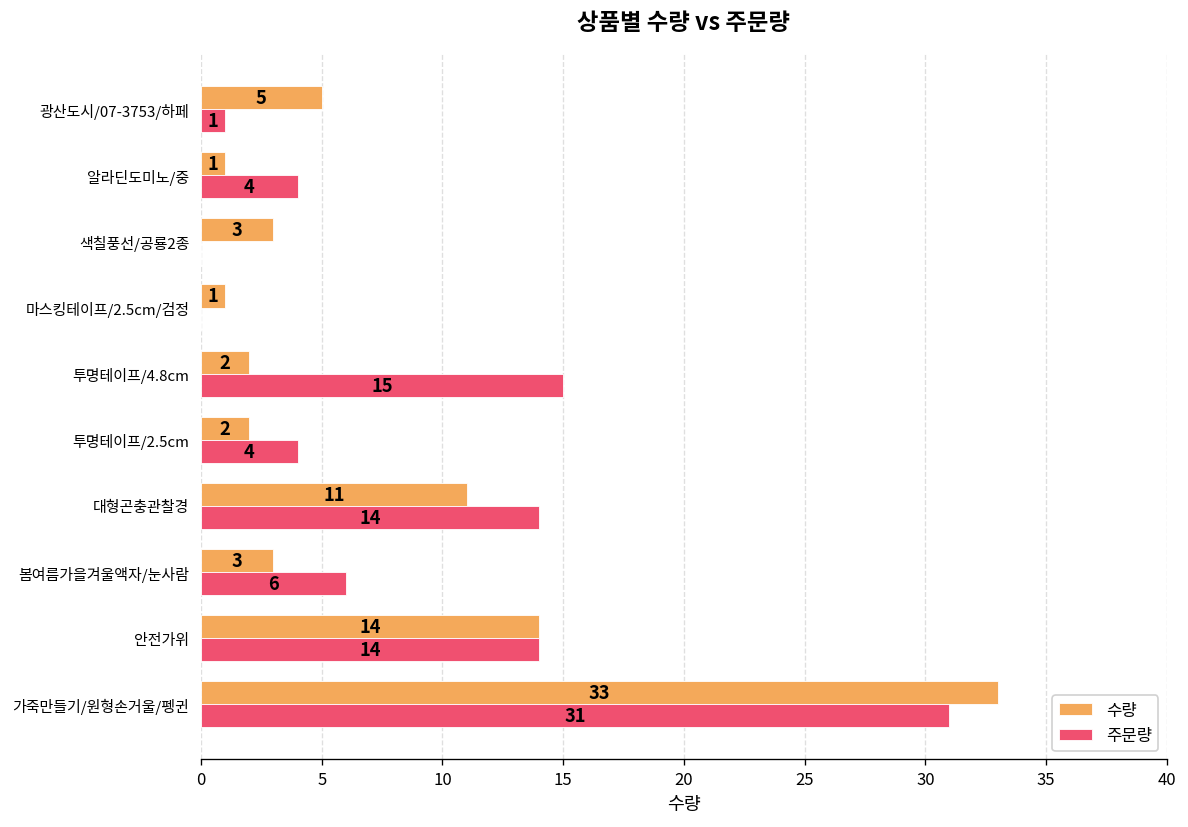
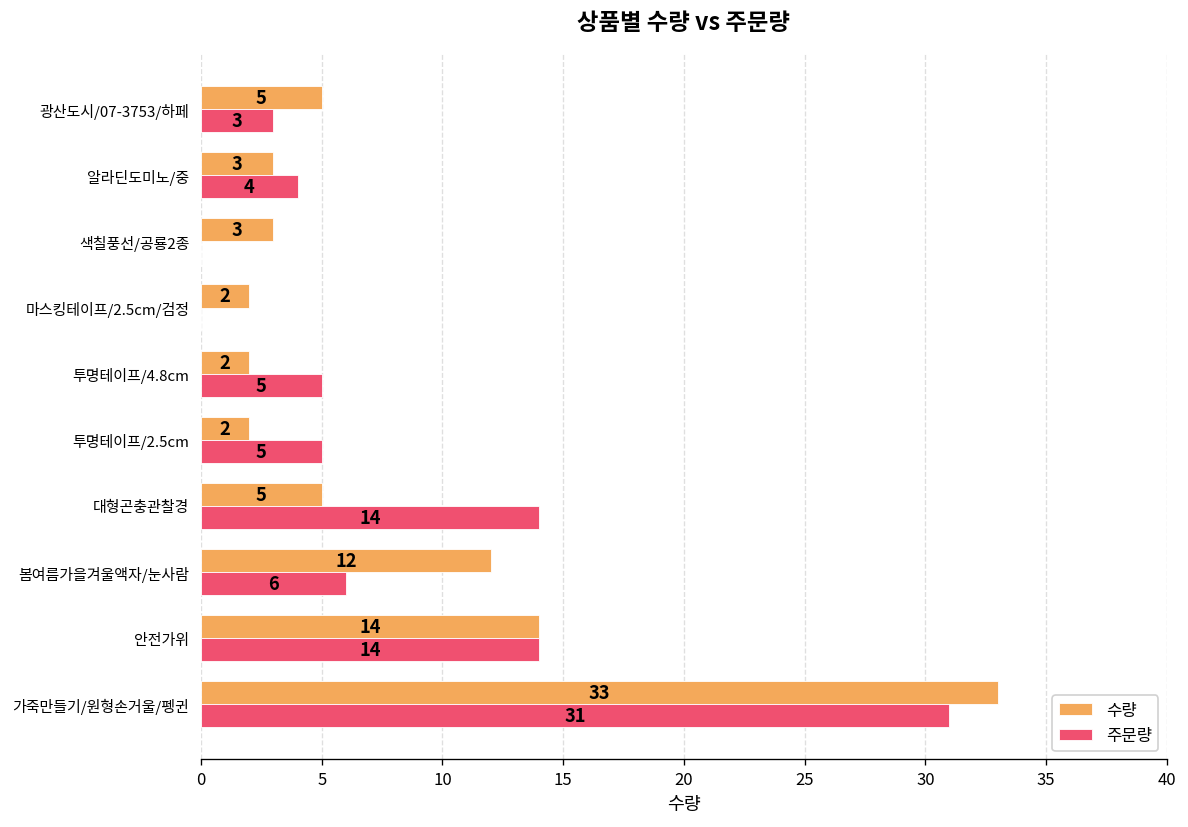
주문량, 광산도시/07-3753/하페: 1 -> 3
수량, 알라딘도미노/중: 1 -> 3
수량, 마스킹테이프/2.5cm/검정: 1 -> 2
주문량, 투명테이프/4.8cm: 15 -> 5
주문량, 투명테이프/2.5cm: 4 -> 5
수량, 대형곤충관찰경: 11 -> 5
수량, 봄여름가을겨울액자/눈사람: 3 -> 12
